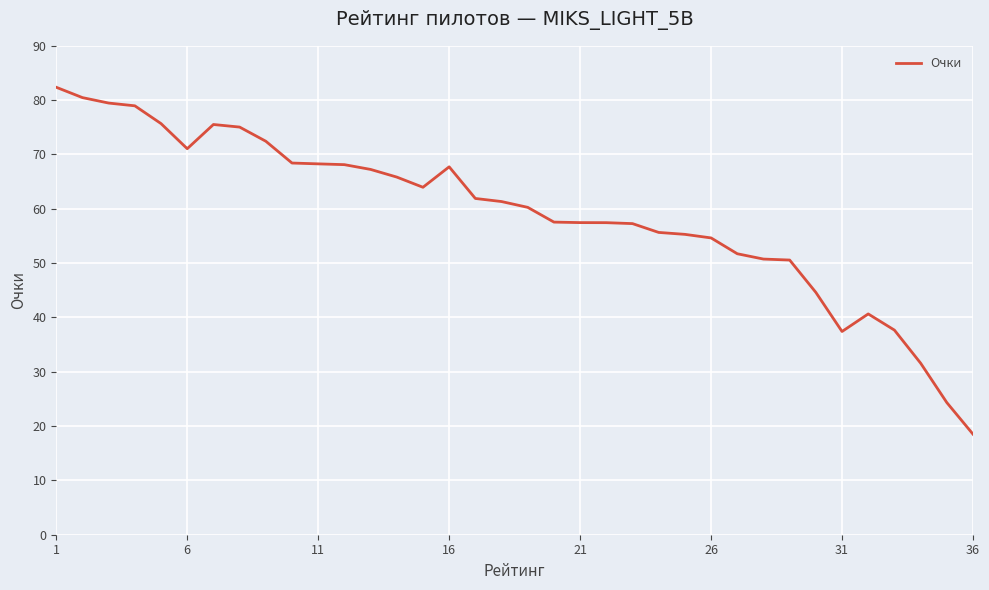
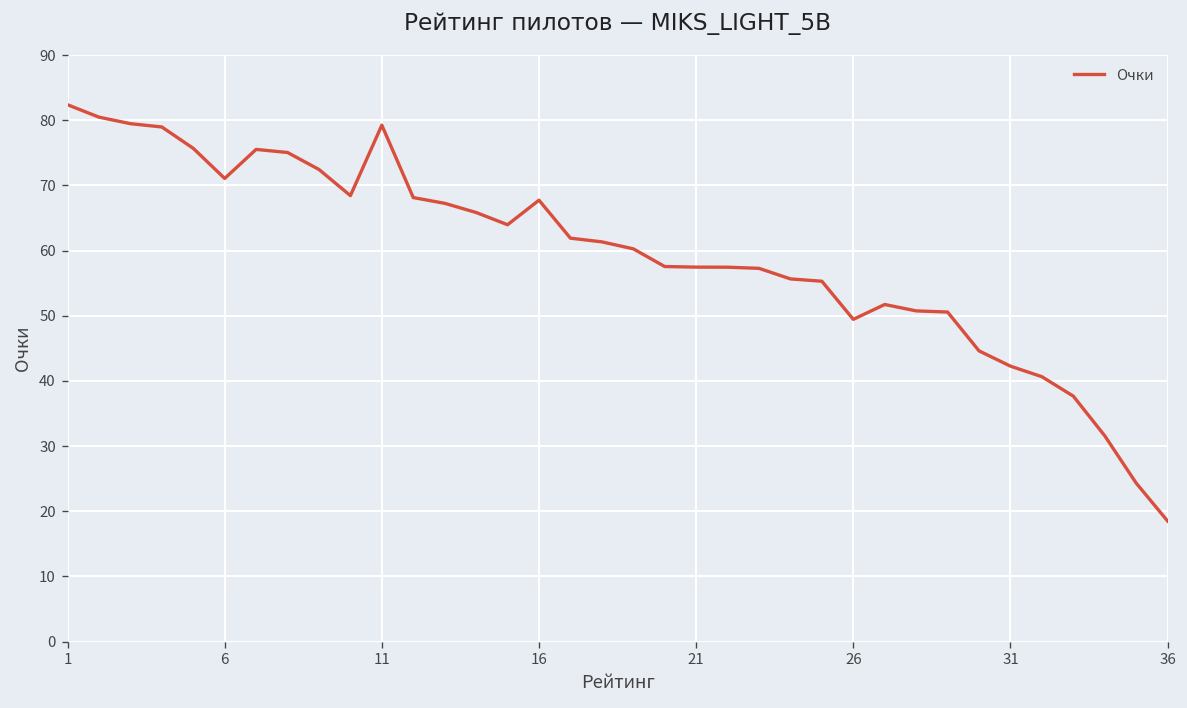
11: 68 -> 79
26: 55 -> 49
31: 37 -> 42
